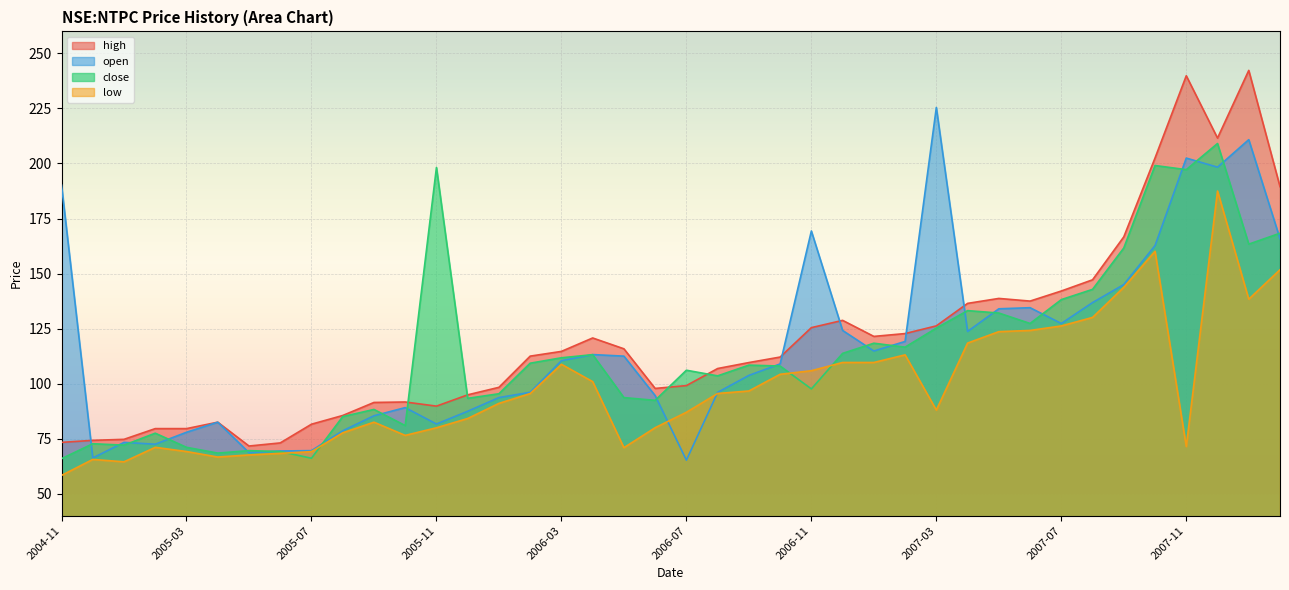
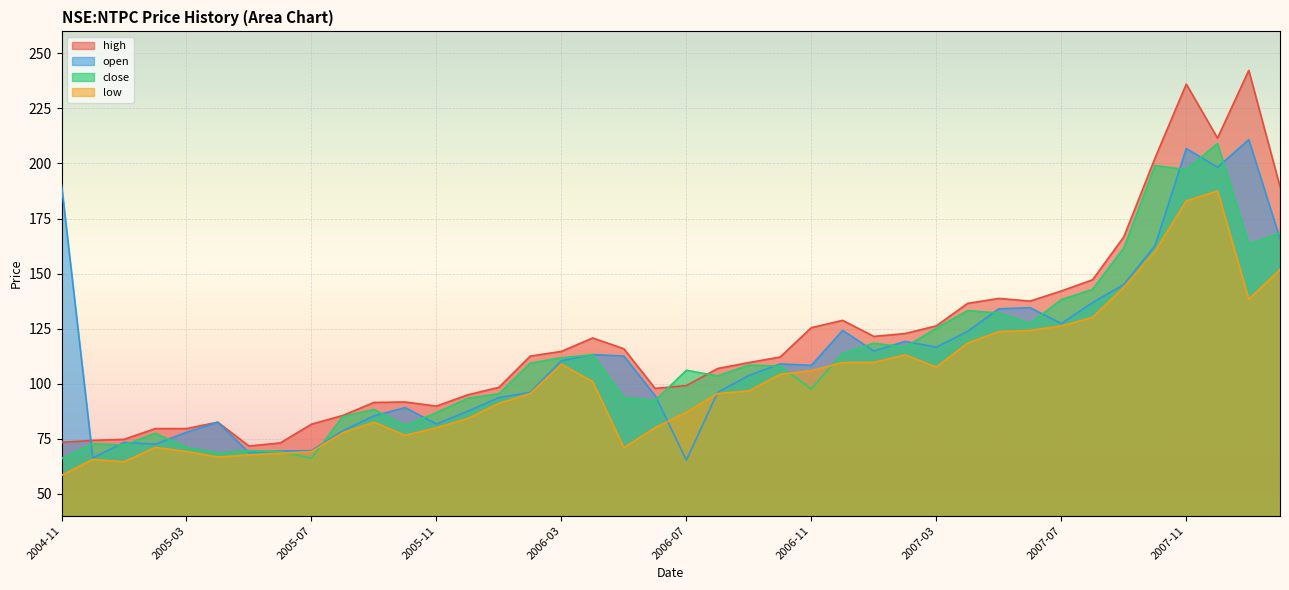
close, 2005-11: 198 -> 87
open, 2006-11: 169 -> 108
open, 2007-03: 225 -> 117
low, 2007-03: 88 -> 108
high, 2007-11: 240 -> 236
open, 2007-11: 202 -> 207
low, 2007-11: 71 -> 183
